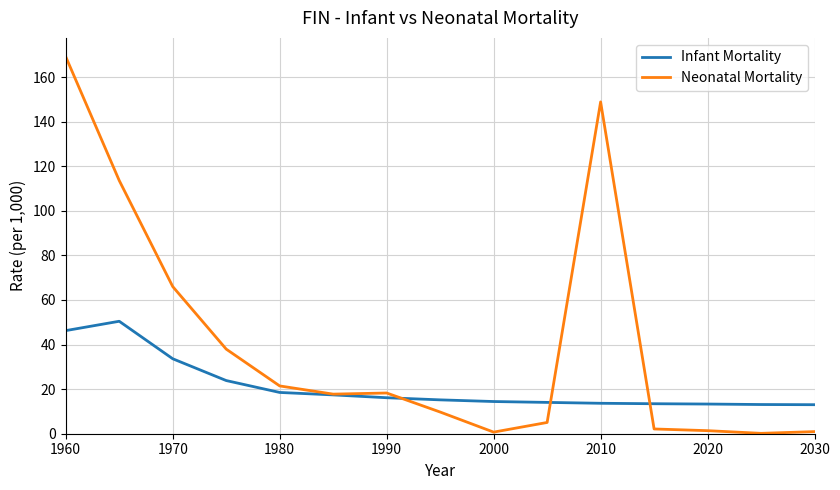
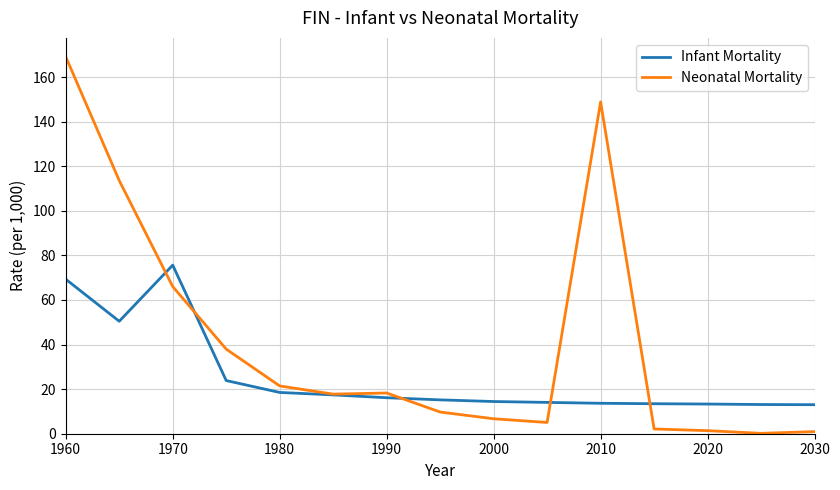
Infant Mortality, 1960: 46 -> 69
Infant Mortality, 1970: 34 -> 76
Neonatal Mortality, 2000: 1 -> 7
